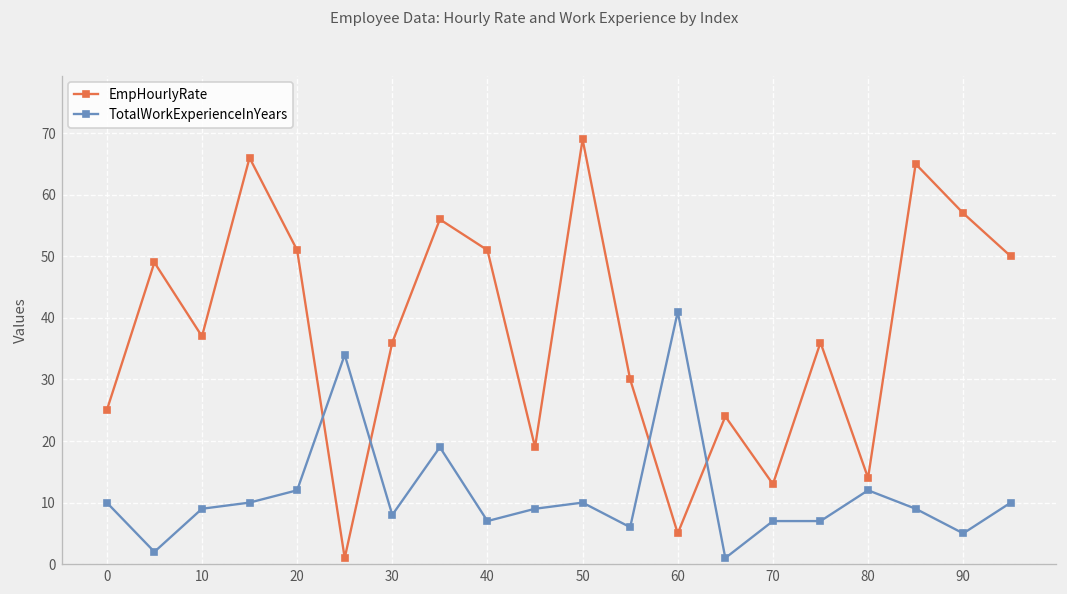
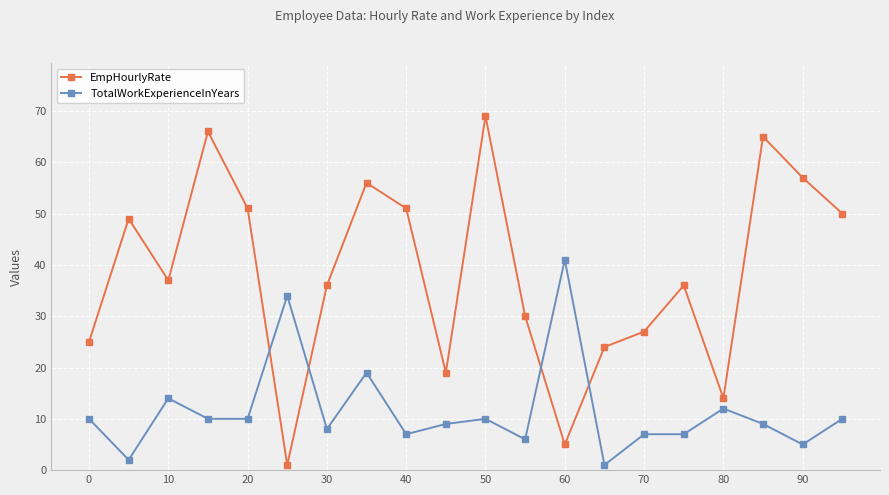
TotalWorkExperienceInYears, 10: 9 -> 14
TotalWorkExperienceInYears, 20: 12 -> 10
EmpHourlyRate, 70: 13 -> 27
